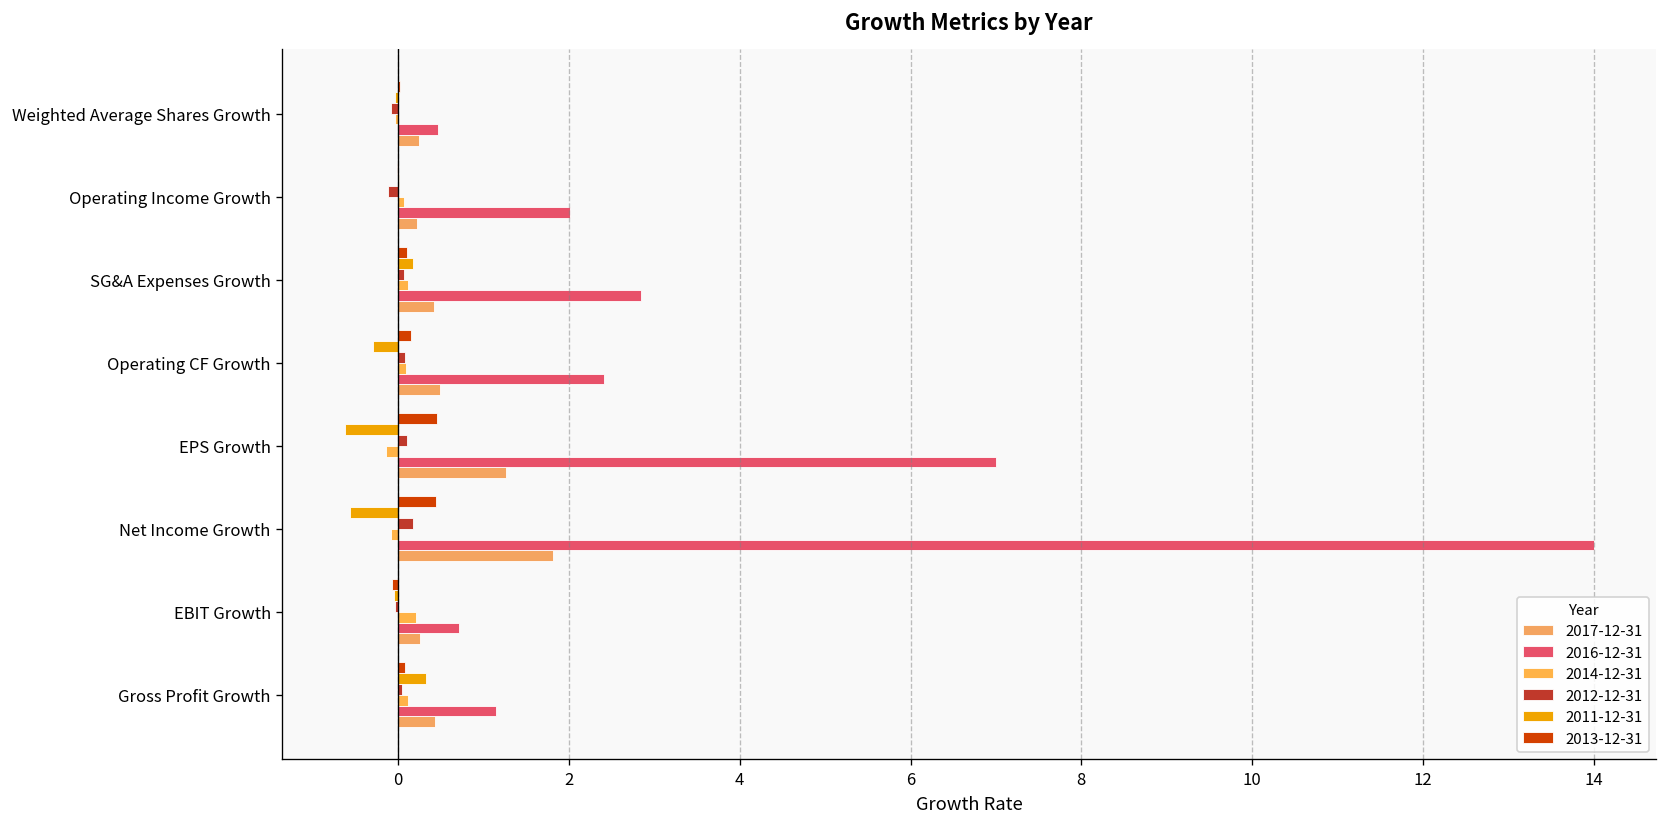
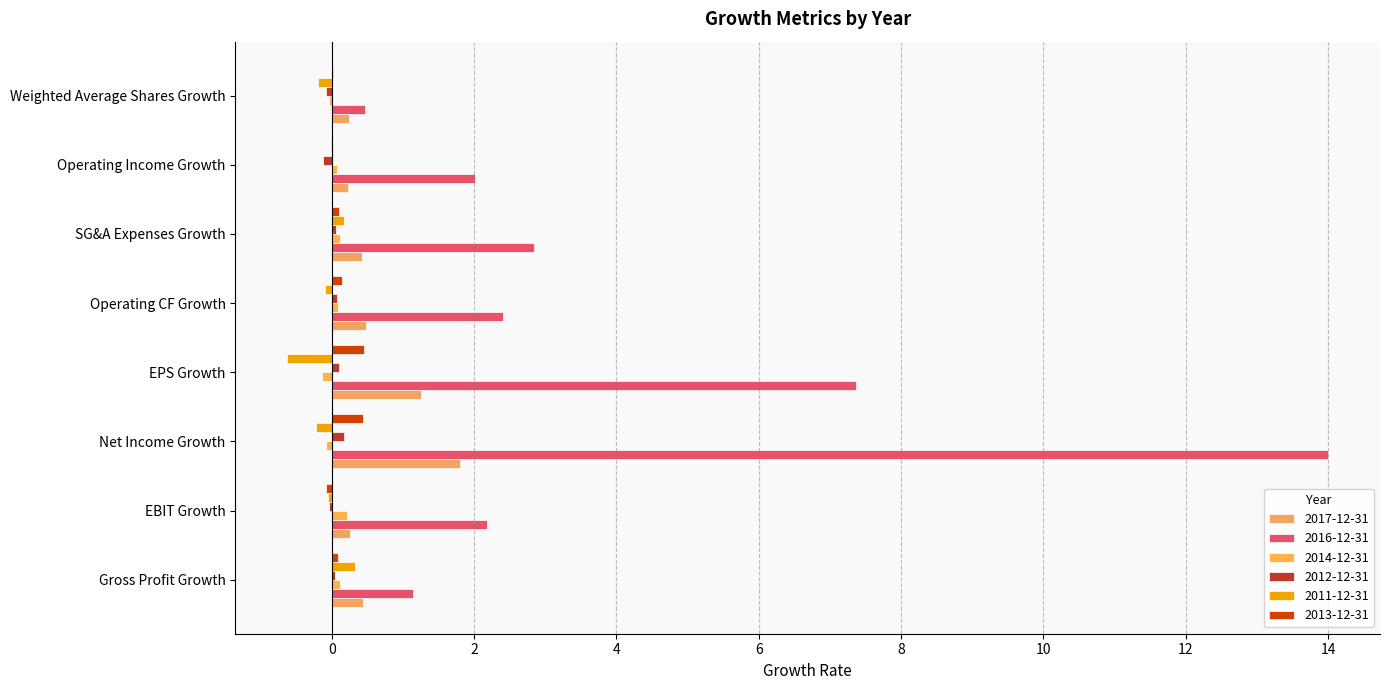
2011-12-31, Weighted Average Shares Growth: 0.0 -> -0.2
2011-12-31, Operating CF Growth: -0.3 -> -0.1
2016-12-31, EPS Growth: 7.0 -> 7.4
2011-12-31, Net Income Growth: -0.6 -> -0.2
2016-12-31, EBIT Growth: 0.7 -> 2.2
